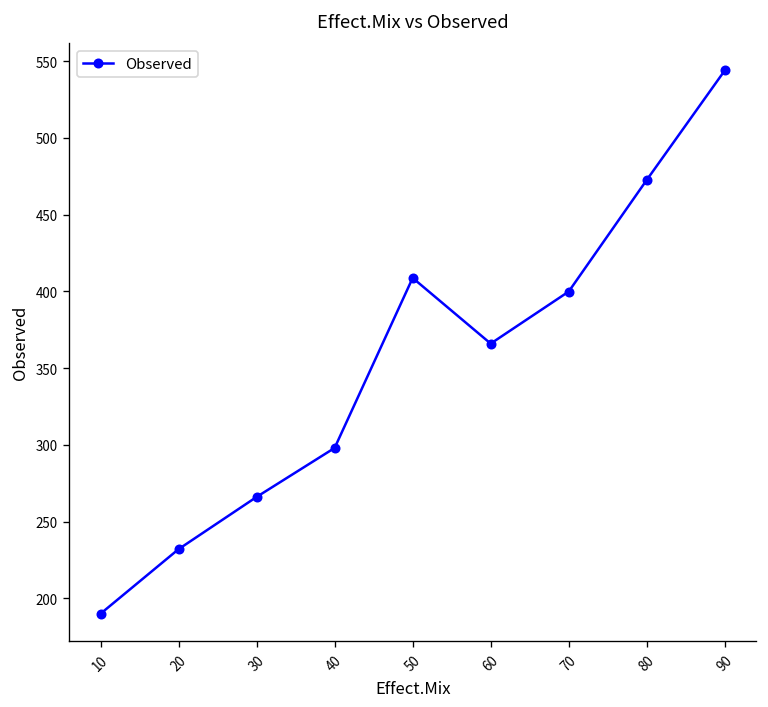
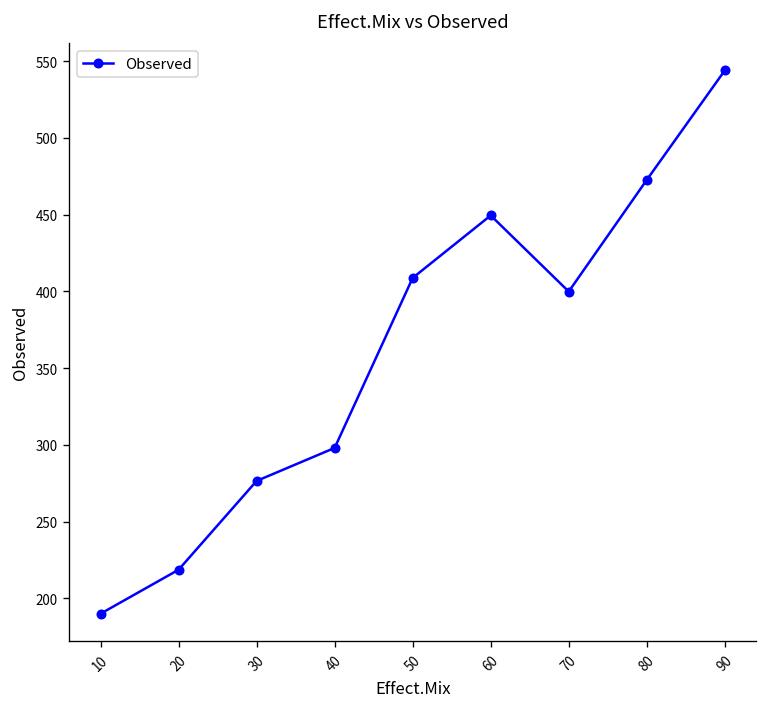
20: 232 -> 219
30: 266 -> 277
60: 366 -> 449
